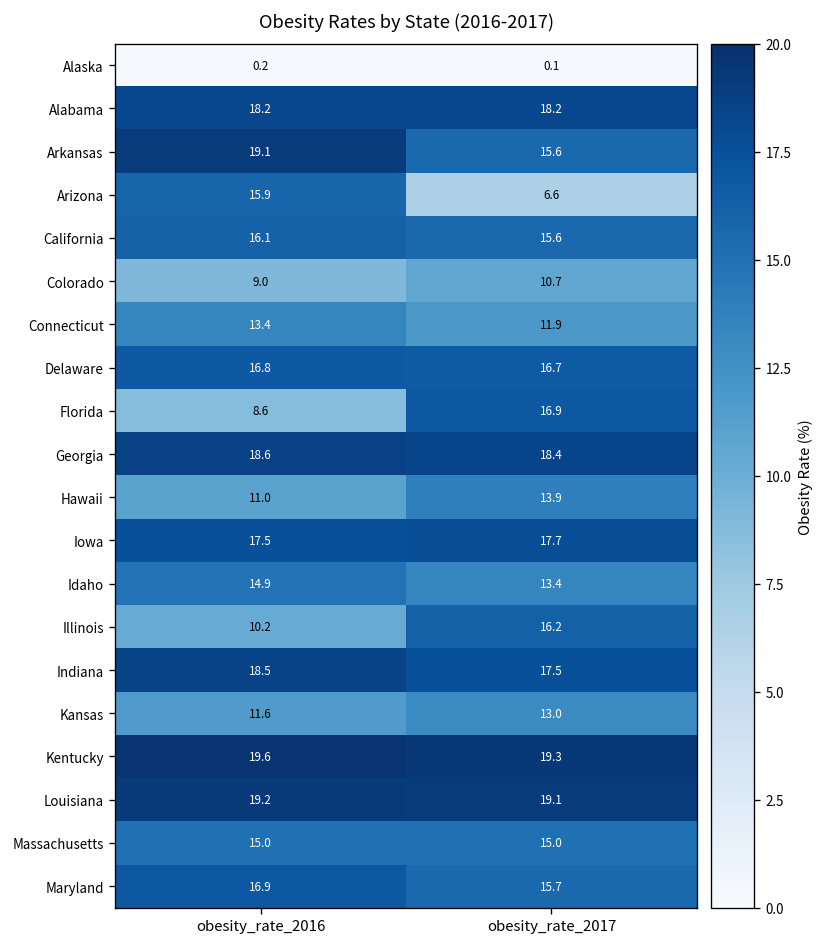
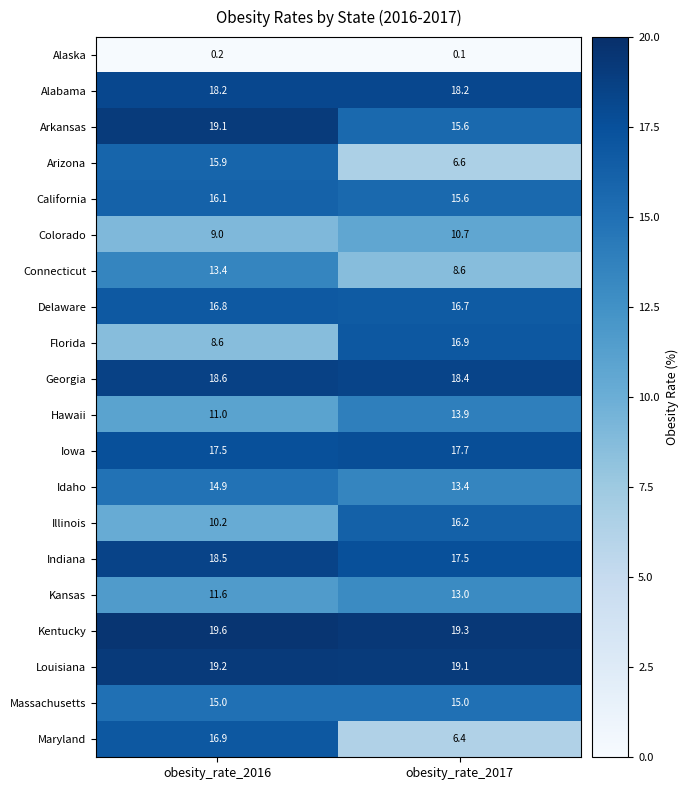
Connecticut, obesity_rate_2017: 11.9 -> 8.6
Maryland, obesity_rate_2017: 15.7 -> 6.4
